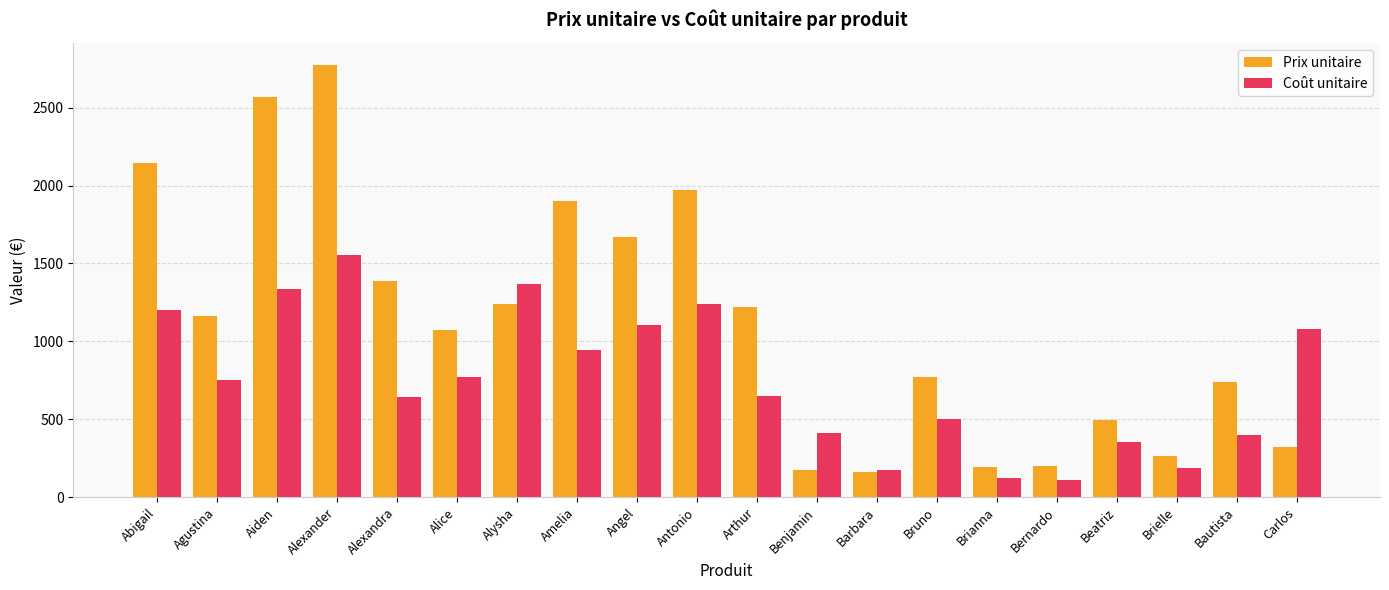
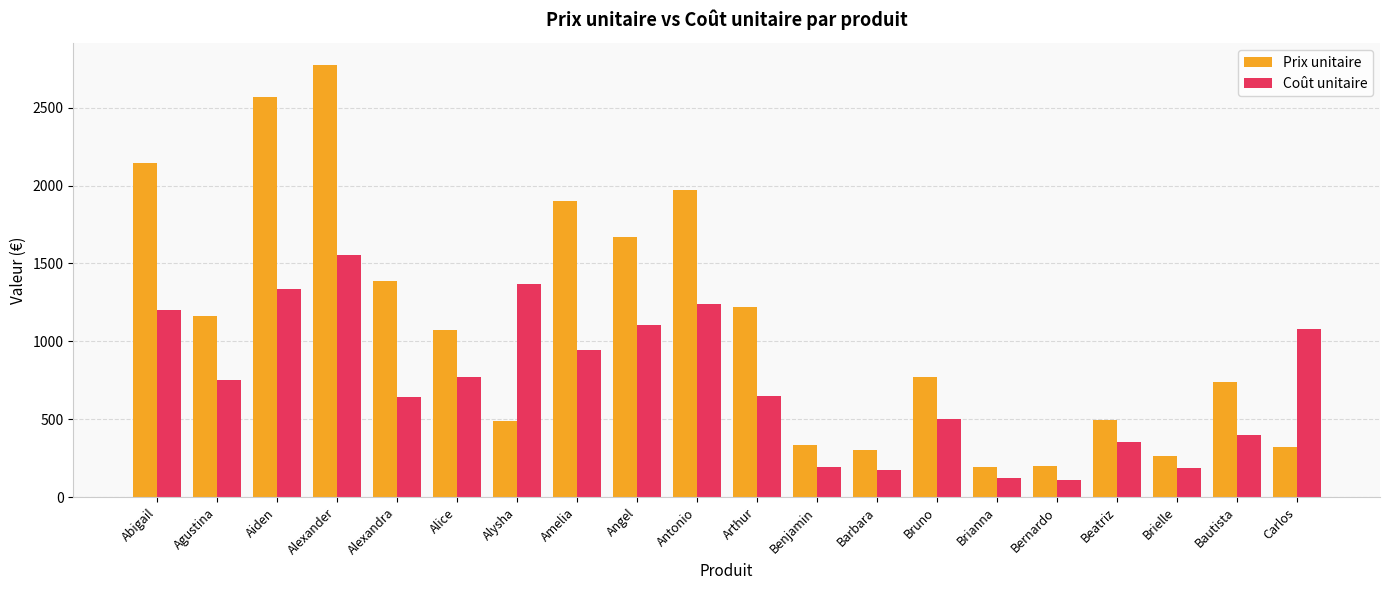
Prix unitaire, Alysha: 1240 -> 490
Prix unitaire, Benjamin: 180 -> 340
Coût unitaire, Benjamin: 410 -> 190
Prix unitaire, Barbara: 160 -> 310
